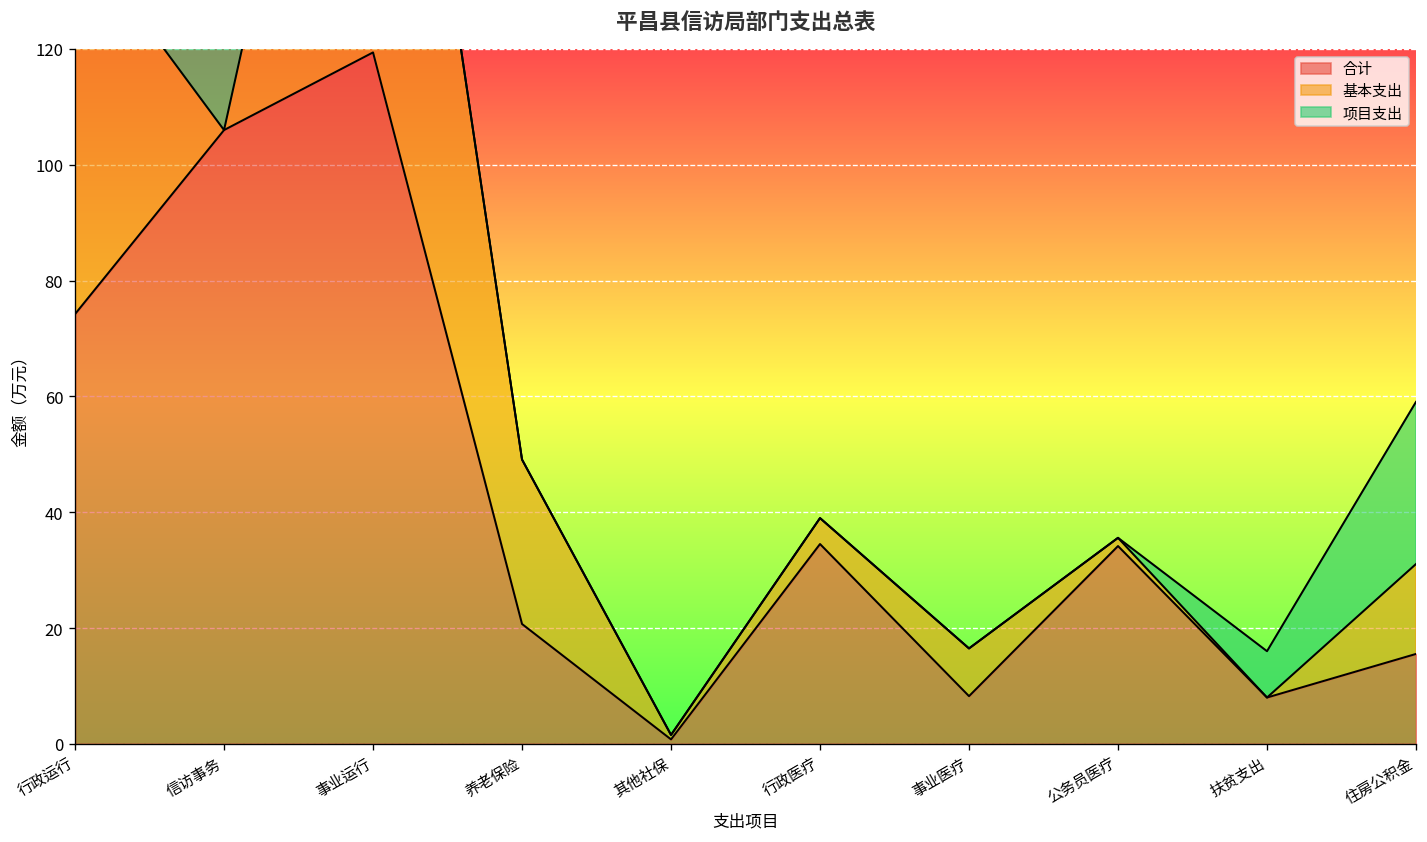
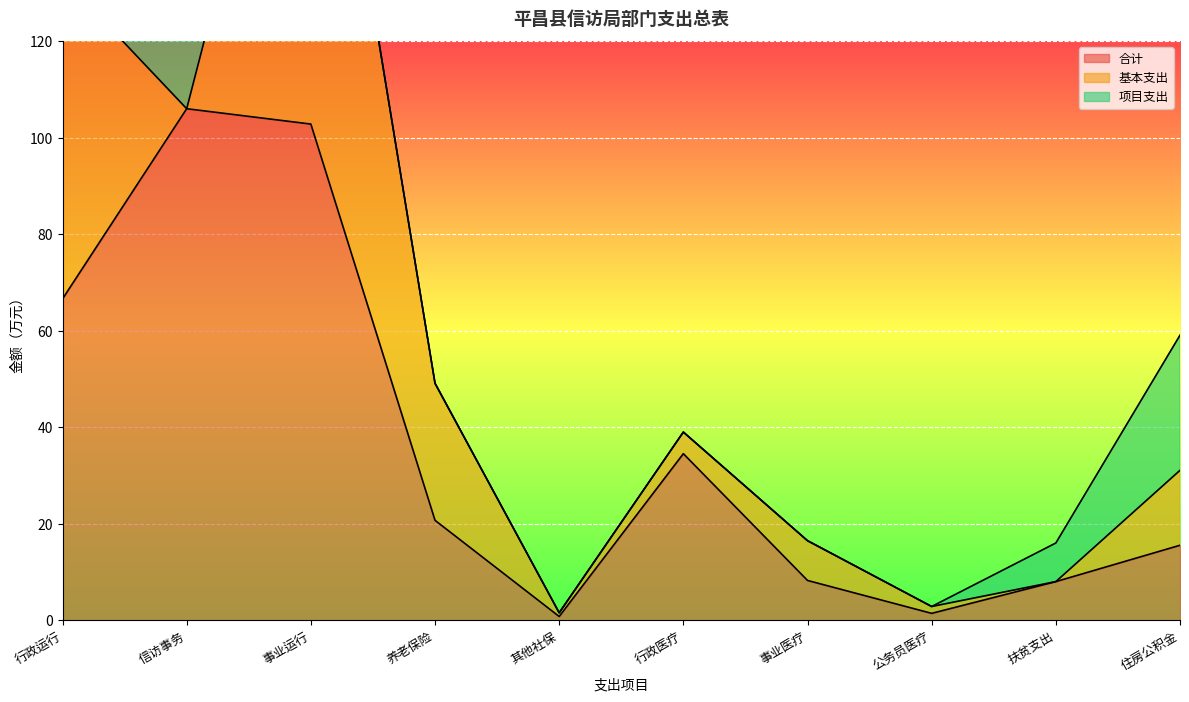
合计, 行政运行: 74 -> 67
合计, 事业运行: 119 -> 103
合计, 公务员医疗: 34 -> 1
